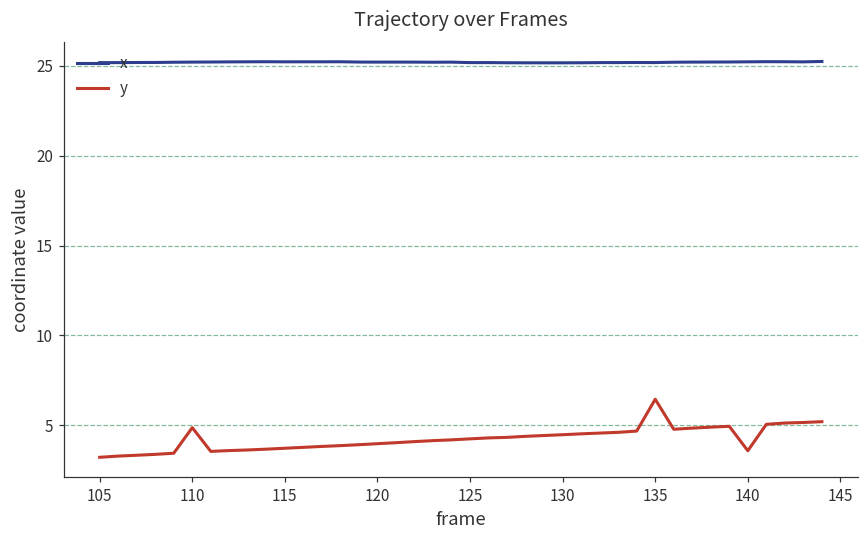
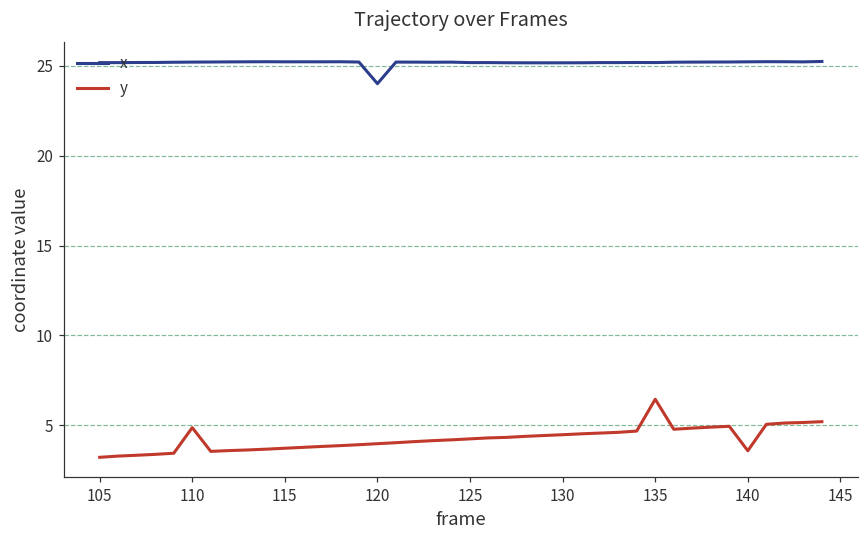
x, 120: 25.2 -> 24.0
